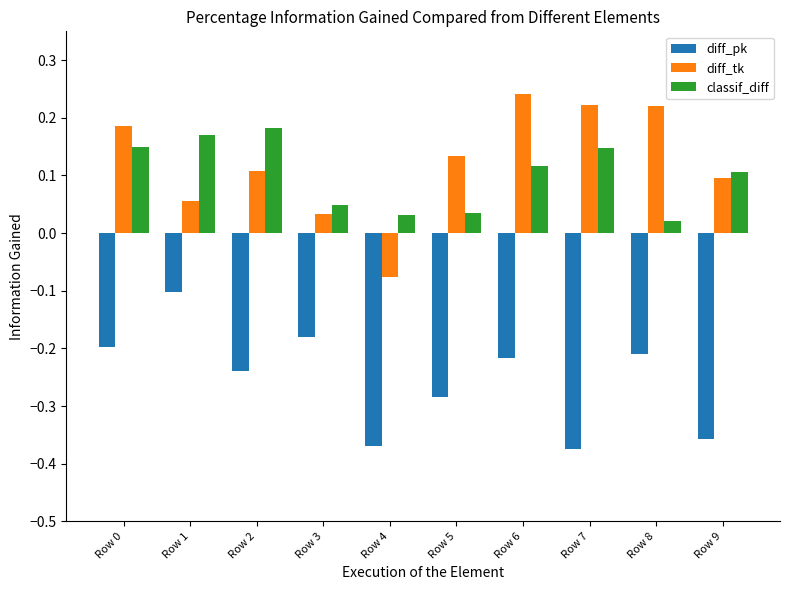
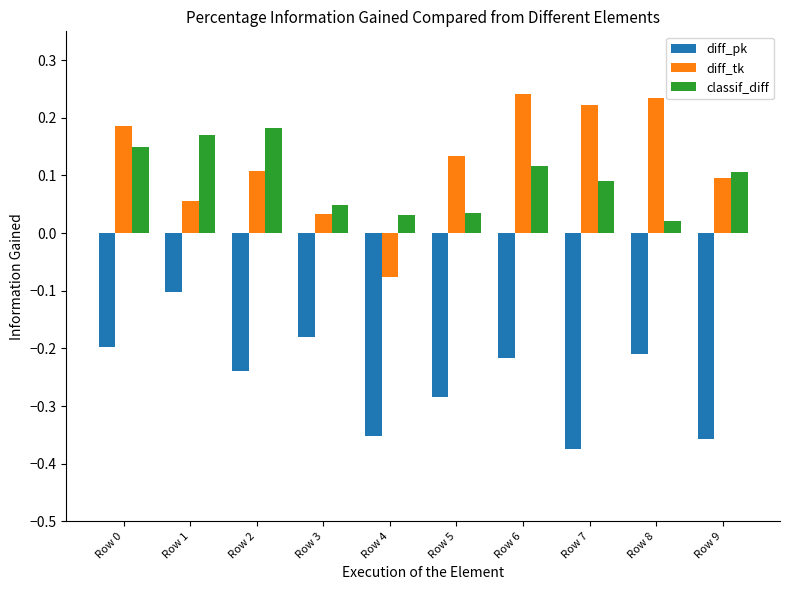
diff_pk, Row 4: -0.37 -> -0.35
classif_diff, Row 7: 0.15 -> 0.09
diff_tk, Row 8: 0.22 -> 0.23
